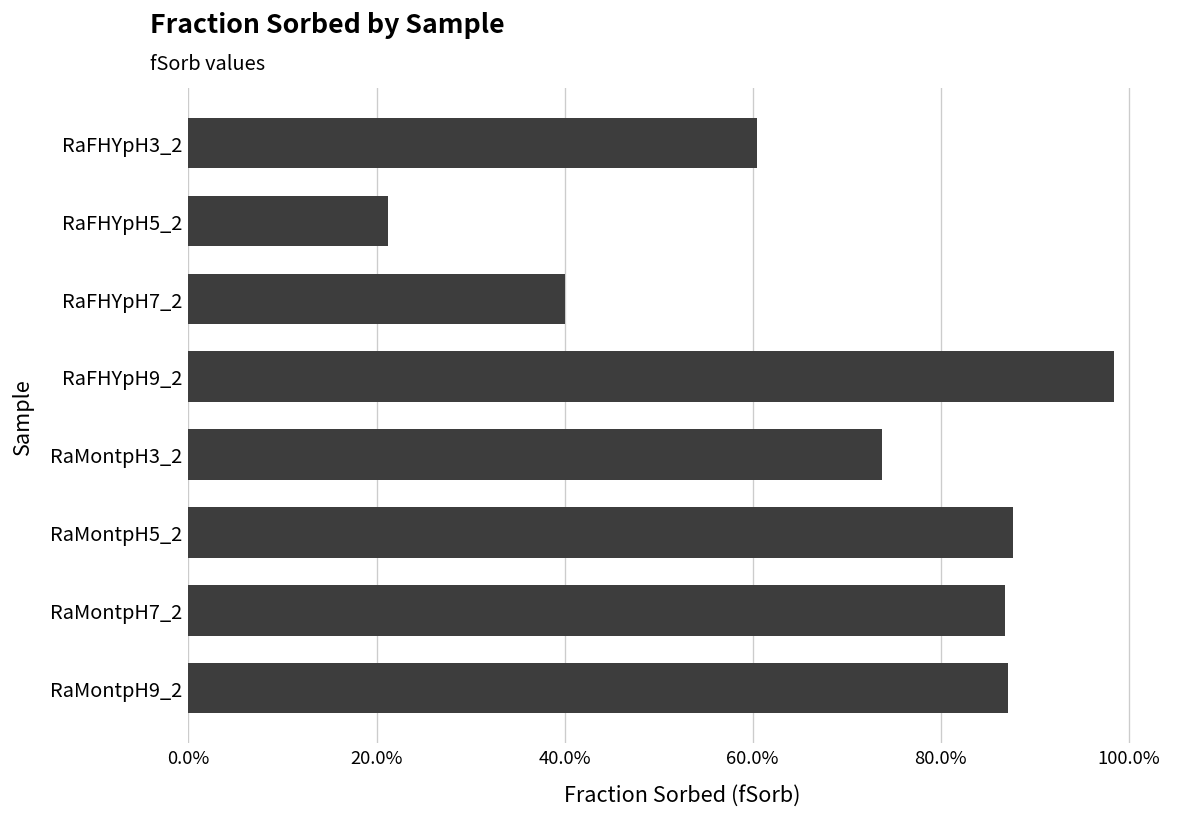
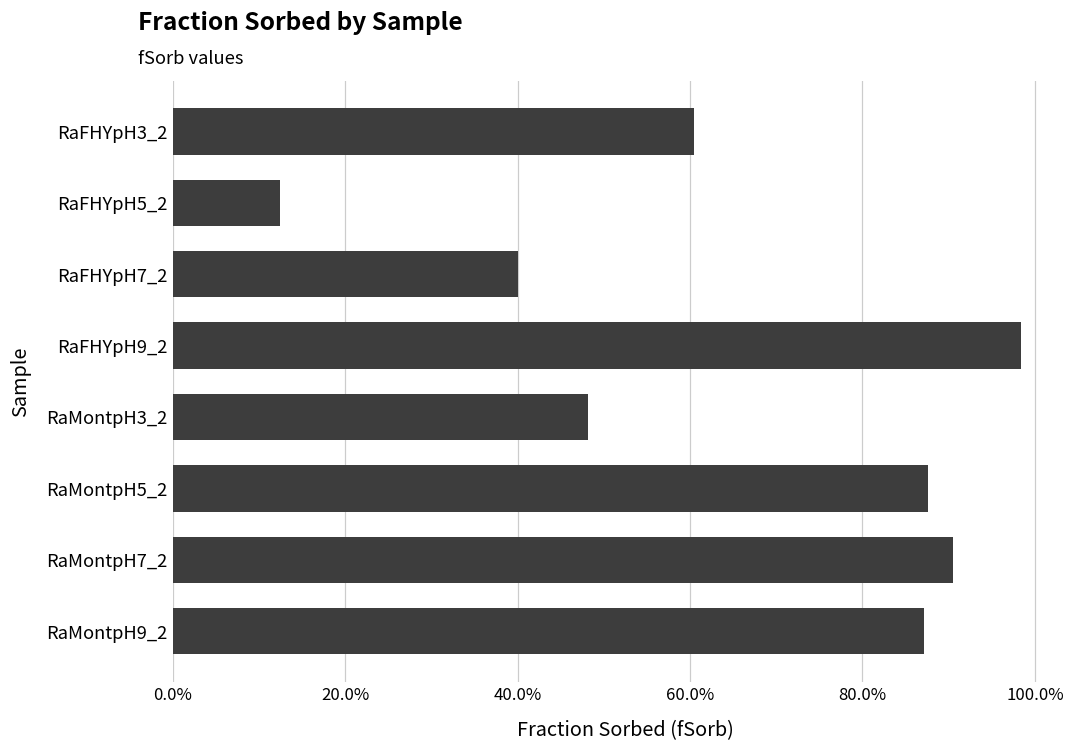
RaFHYpH5_2: 21% -> 12%
RaMontpH3_2: 74% -> 48%
RaMontpH7_2: 87% -> 90%
